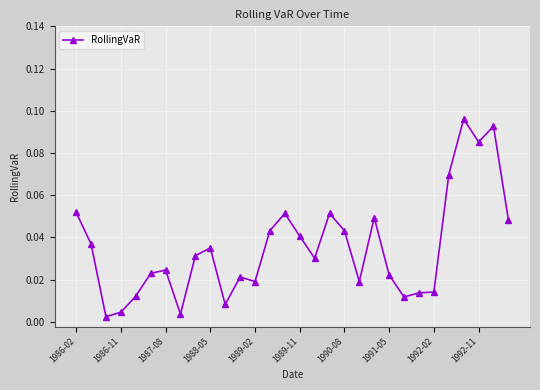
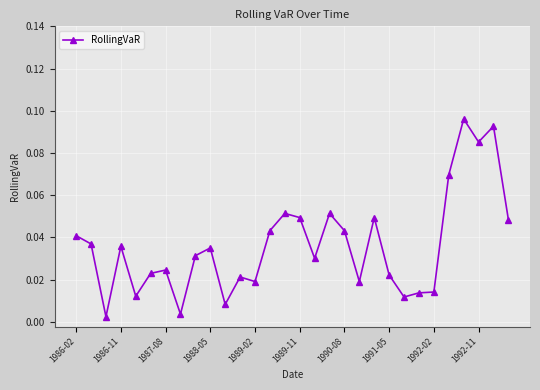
1986-02: 0.052 -> 0.041
1986-11: 0.005 -> 0.036
1989-11: 0.041 -> 0.049
